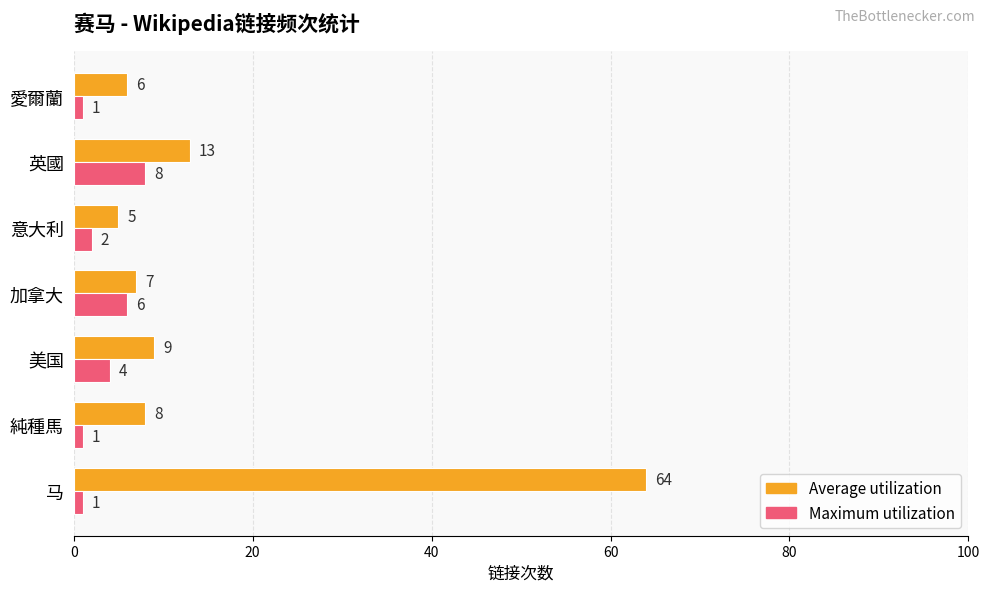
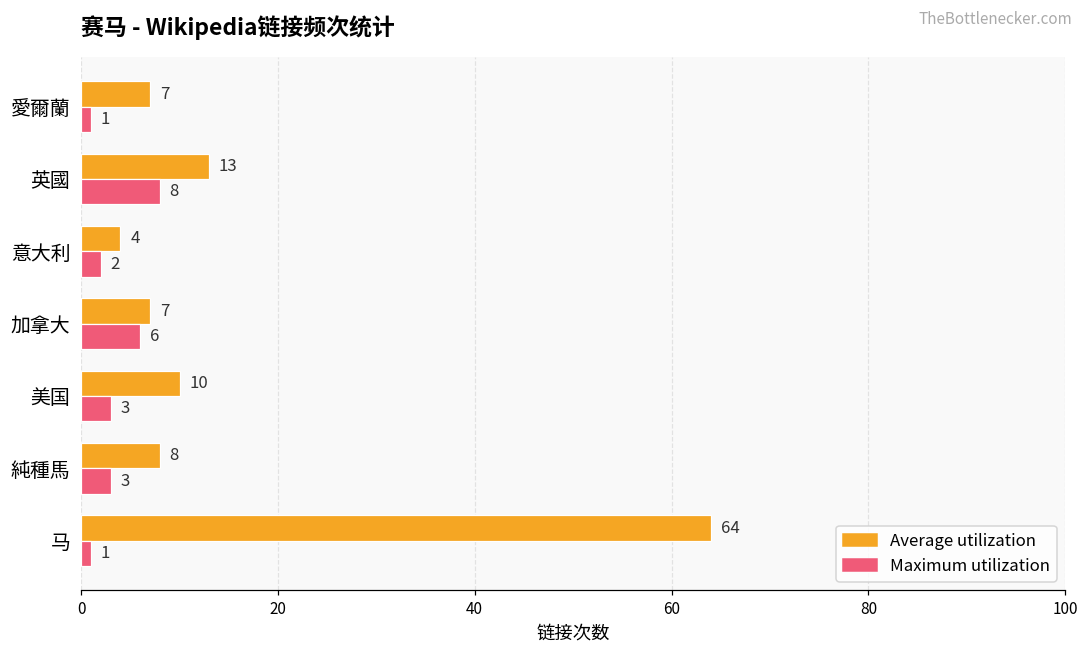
Average utilization, 愛爾蘭: 6 -> 7
Average utilization, 意大利: 5 -> 4
Average utilization, 美国: 9 -> 10
Maximum utilization, 美国: 4 -> 3
Maximum utilization, 純種馬: 1 -> 3
